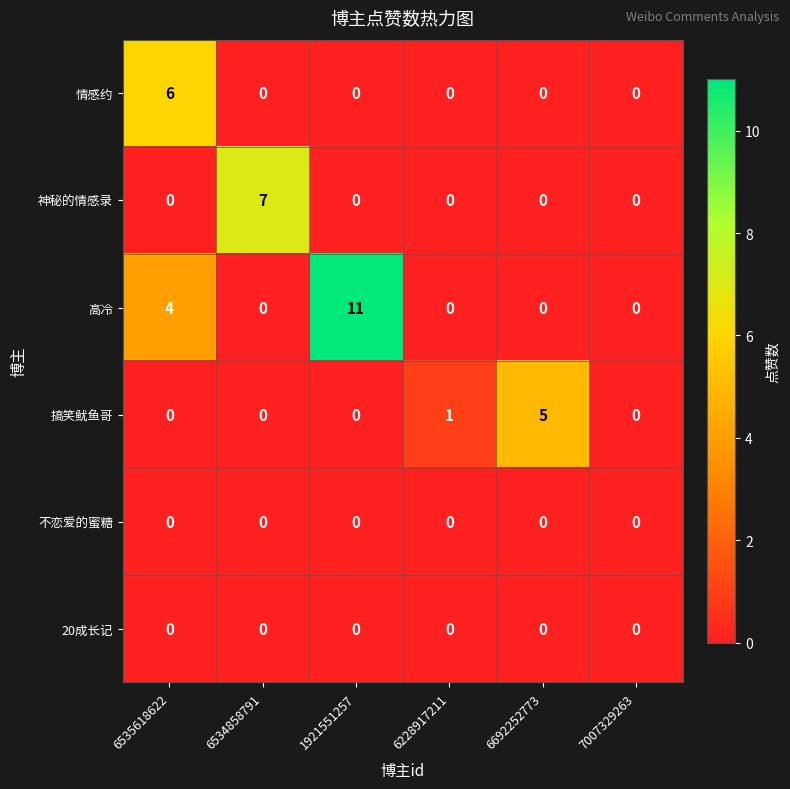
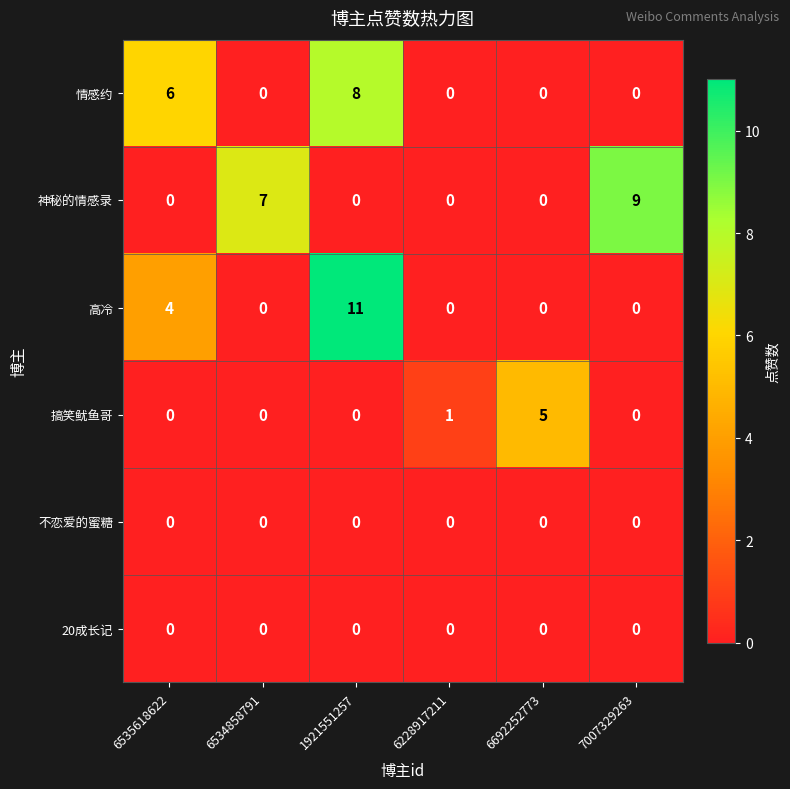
情感约, 1921551257: 0 -> 8
神秘的情感录, 7007329263: 0 -> 9
